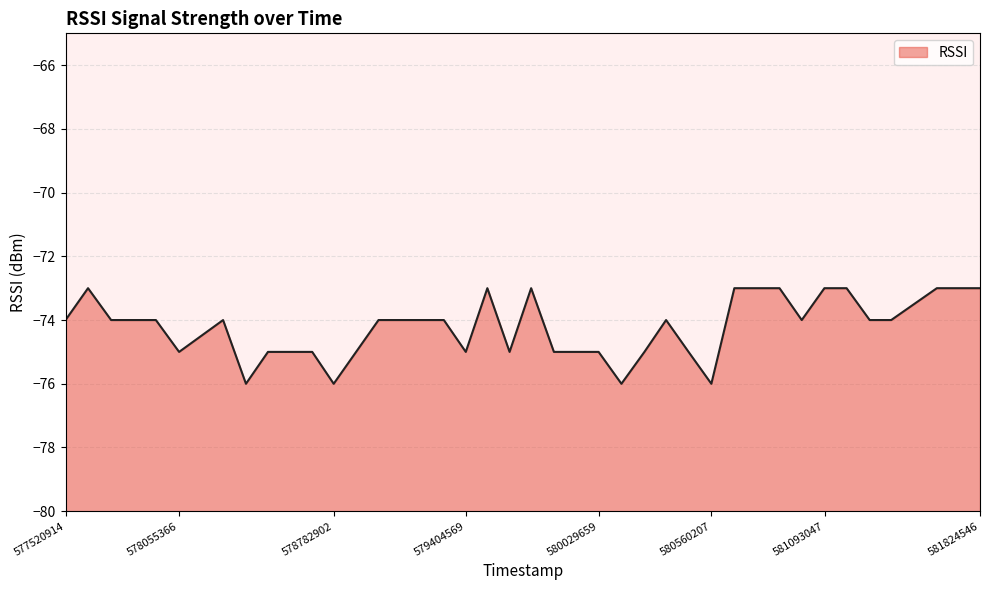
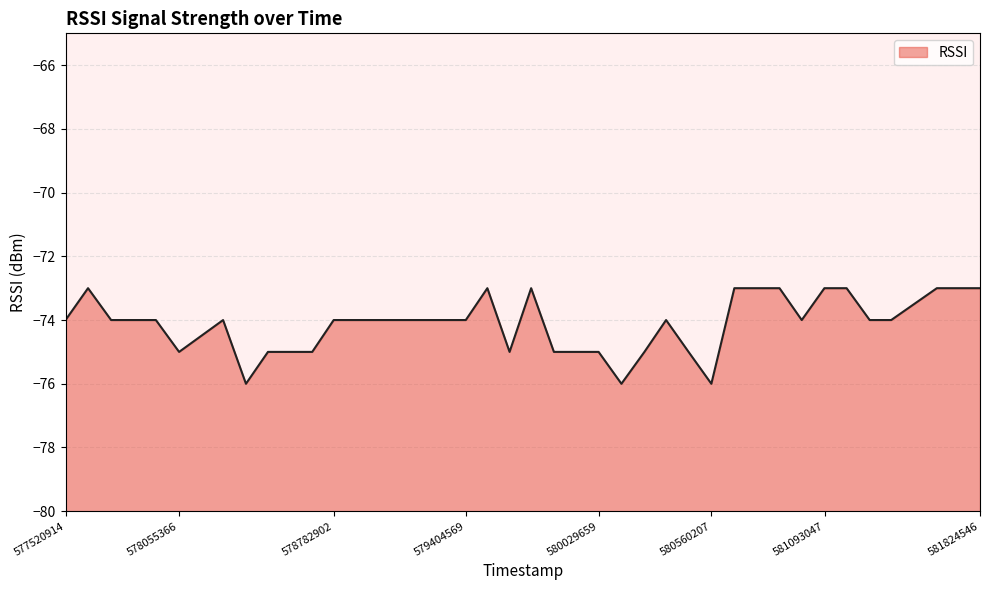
578782902: -76 -> -74
579404569: -75 -> -74
